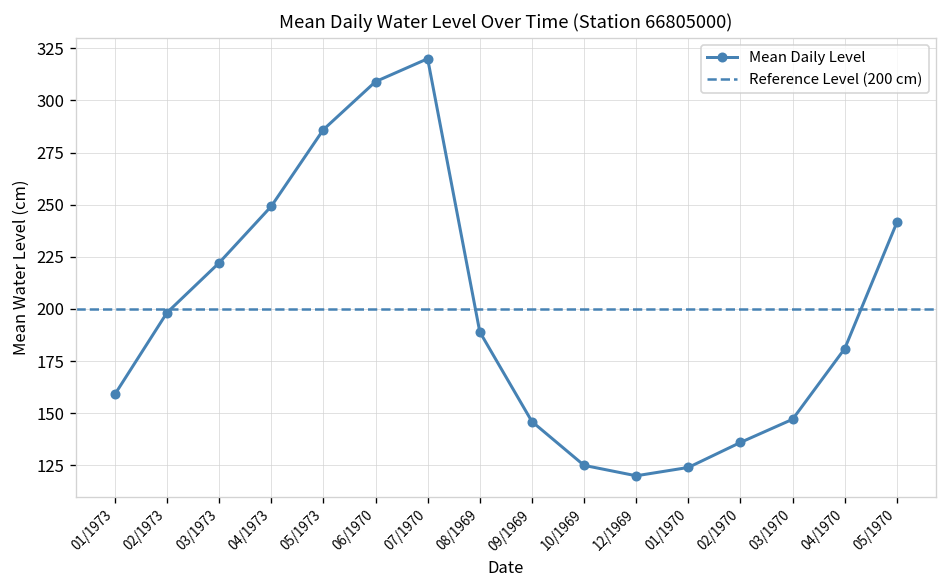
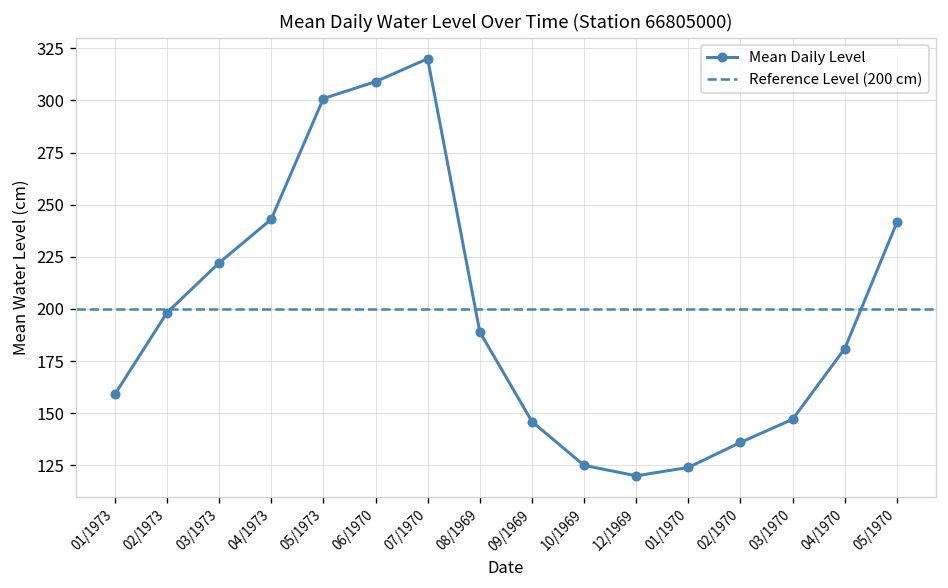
04/1973: 249 -> 243
05/1973: 286 -> 301
